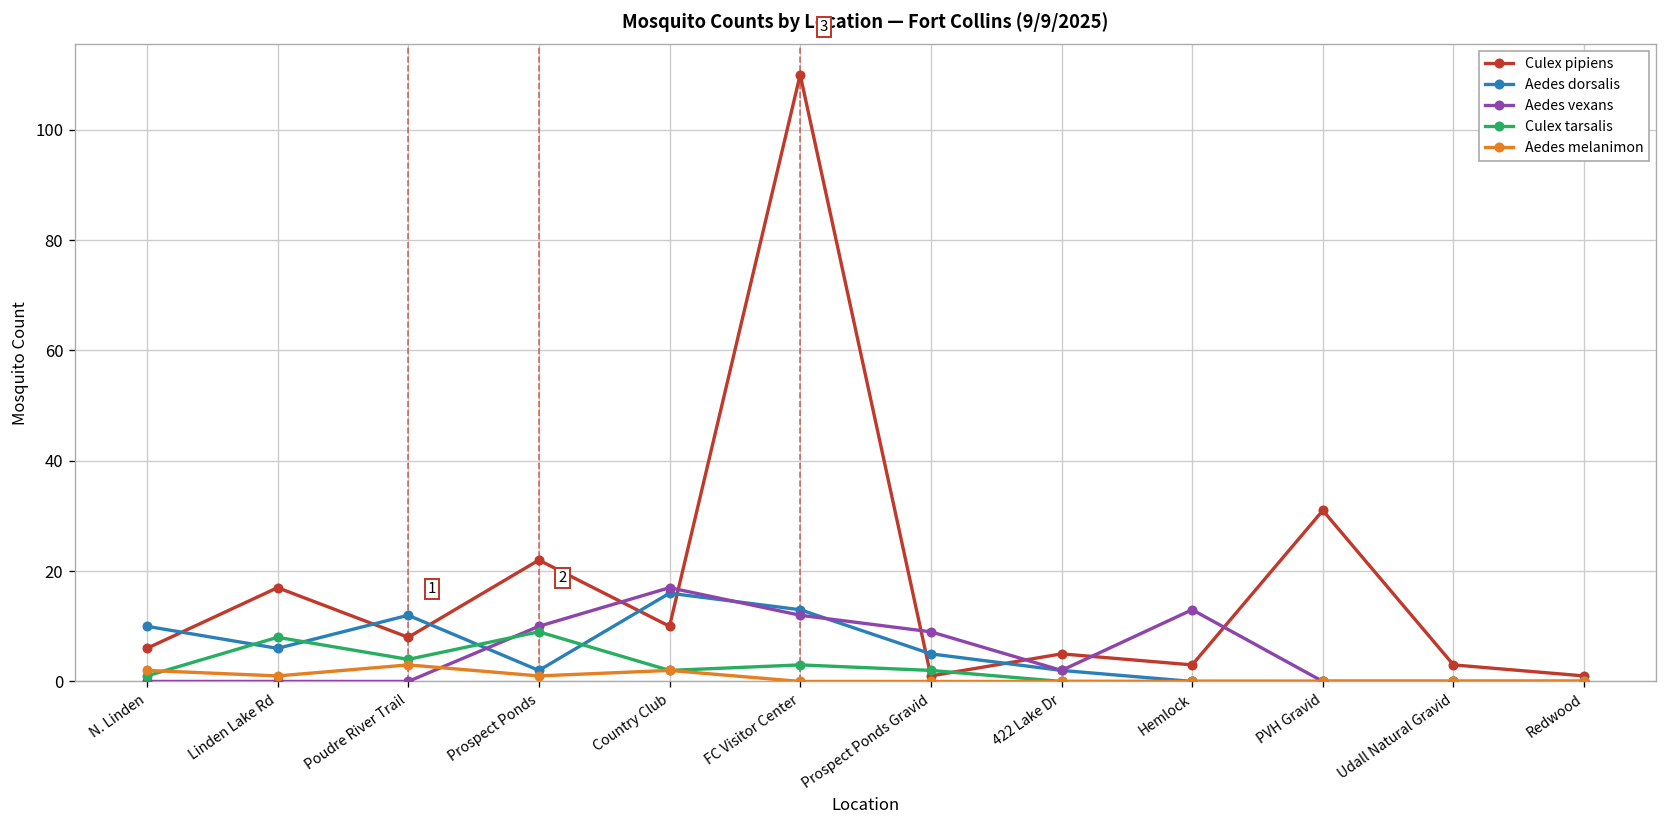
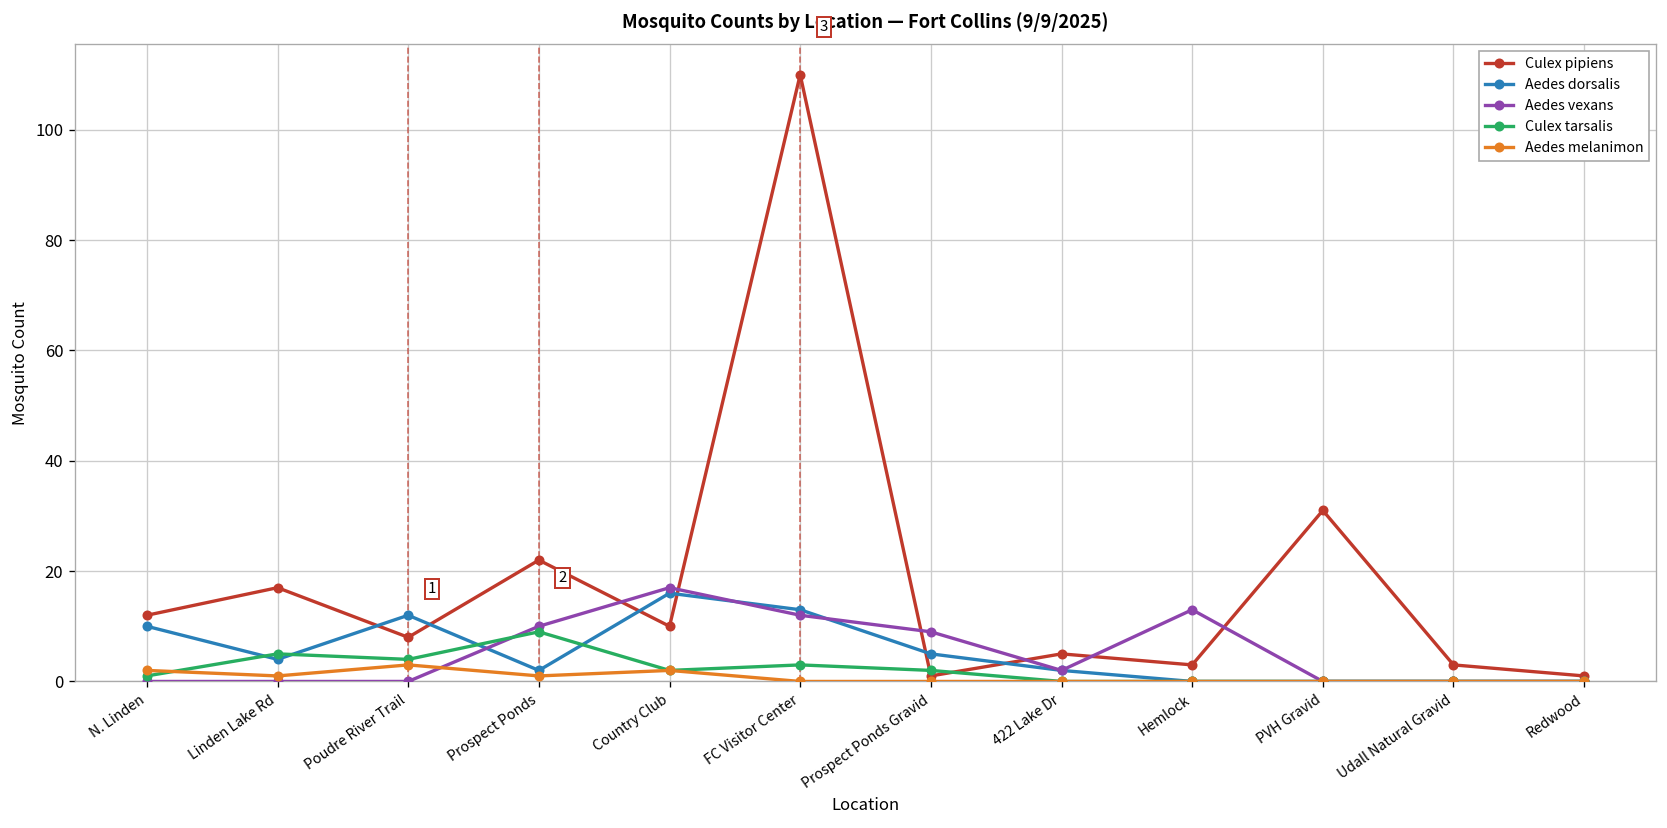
Culex pipiens, N. Linden: 6 -> 12
Aedes dorsalis, Linden Lake Rd: 6 -> 4
Culex tarsalis, Linden Lake Rd: 8 -> 5
